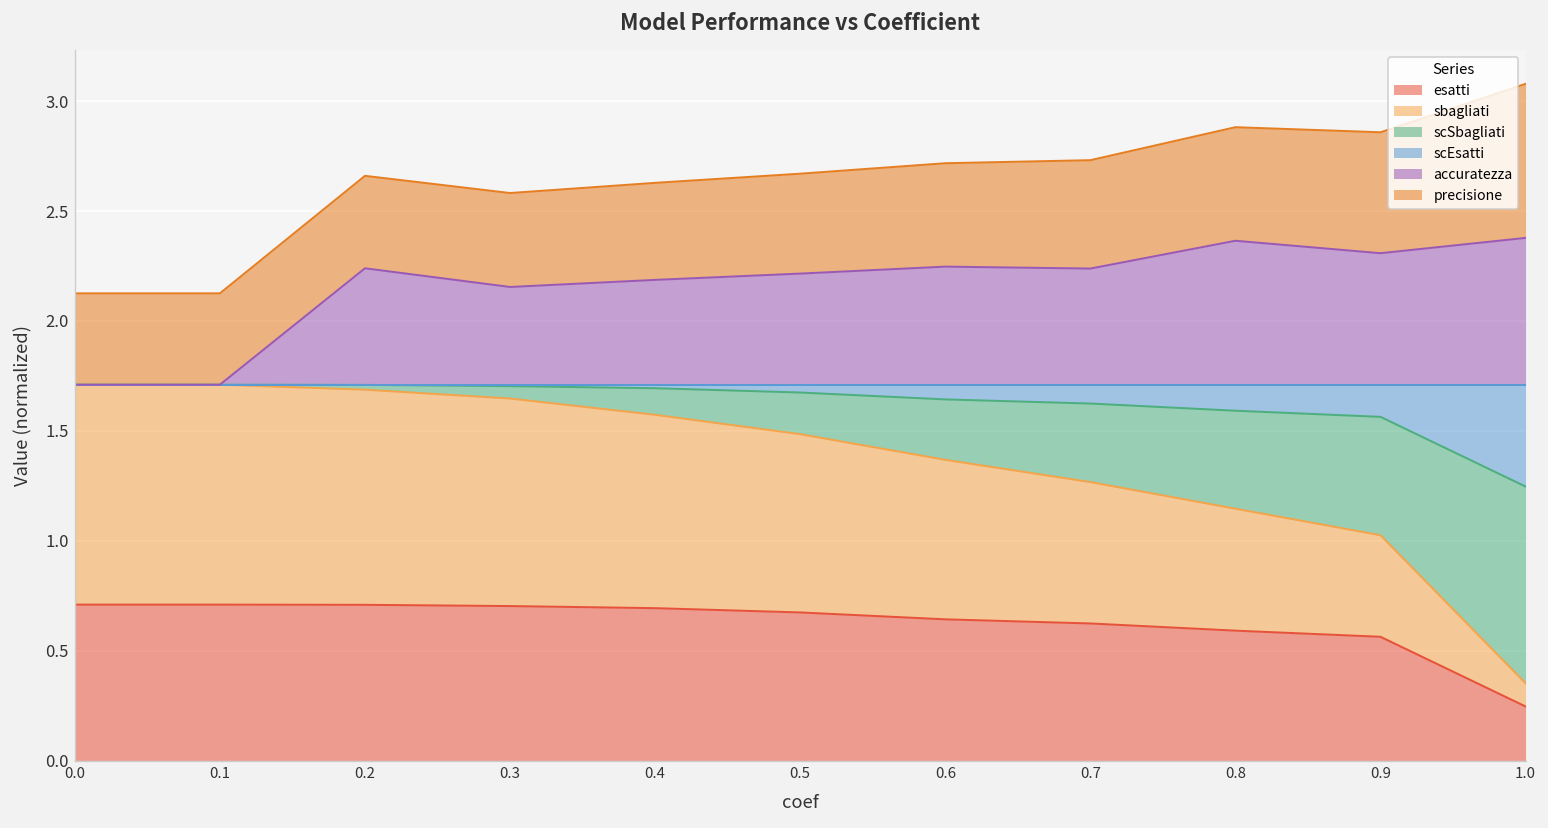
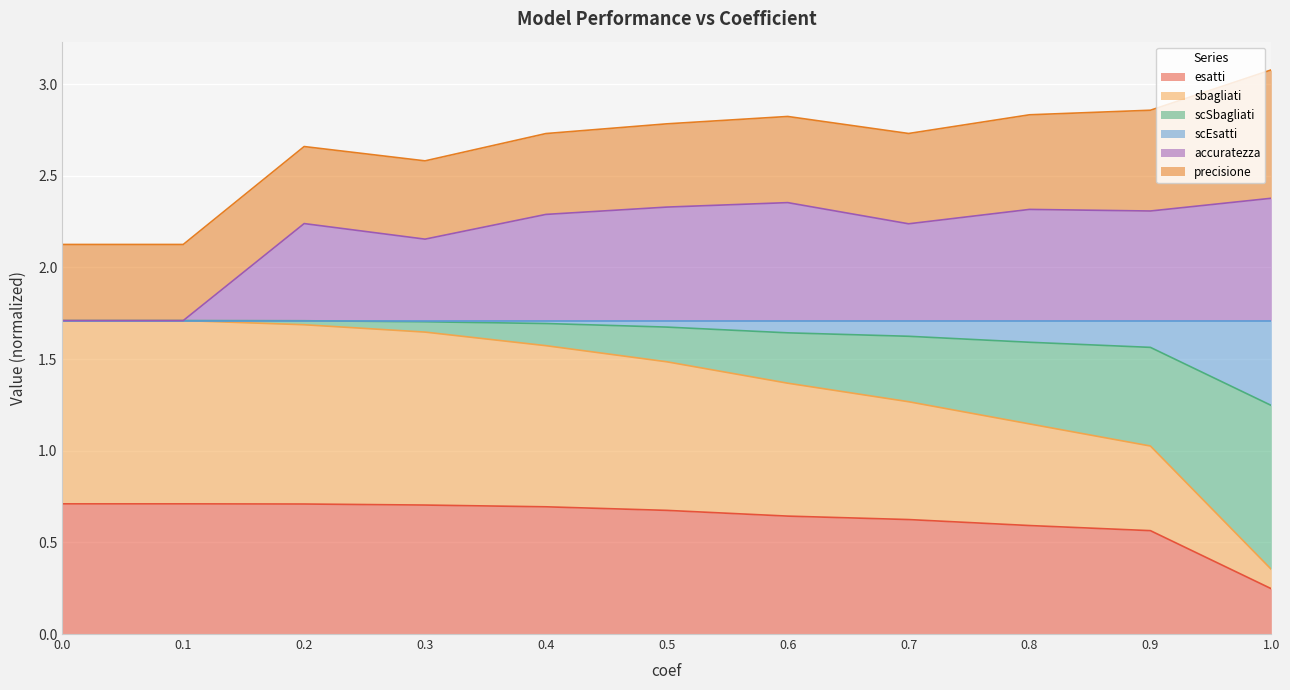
accuratezza, 0.4: 2.19 -> 2.29
accuratezza, 0.5: 2.22 -> 2.33
accuratezza, 0.6: 2.25 -> 2.35
accuratezza, 0.8: 2.36 -> 2.32
